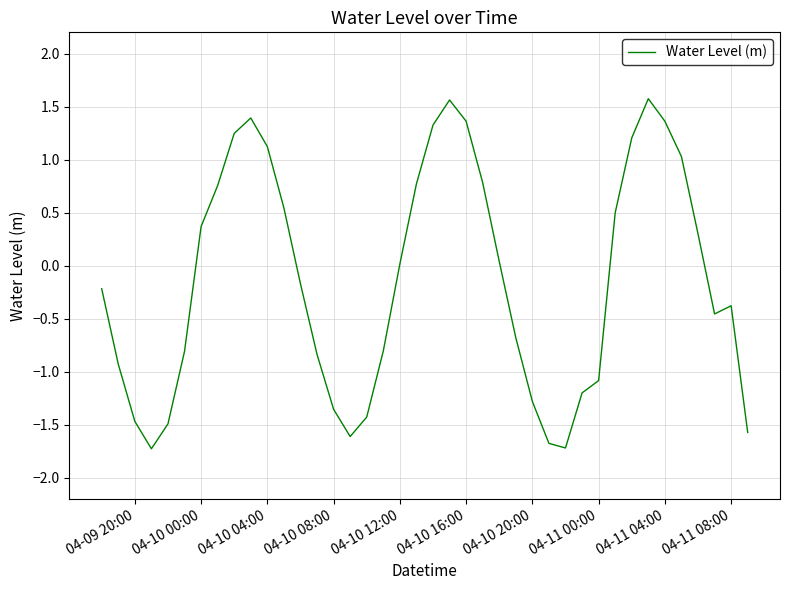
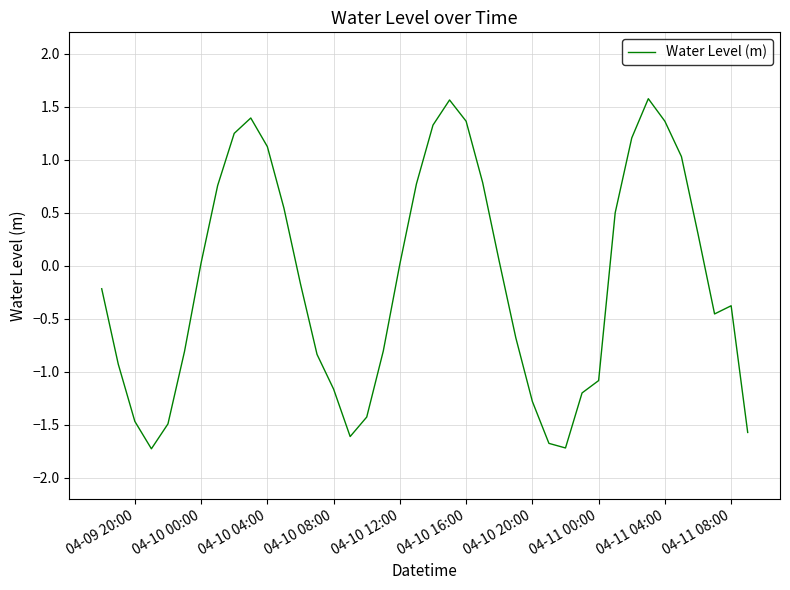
04-10 00:00: 0.37 -> 0.02
04-10 08:00: -1.36 -> -1.17
